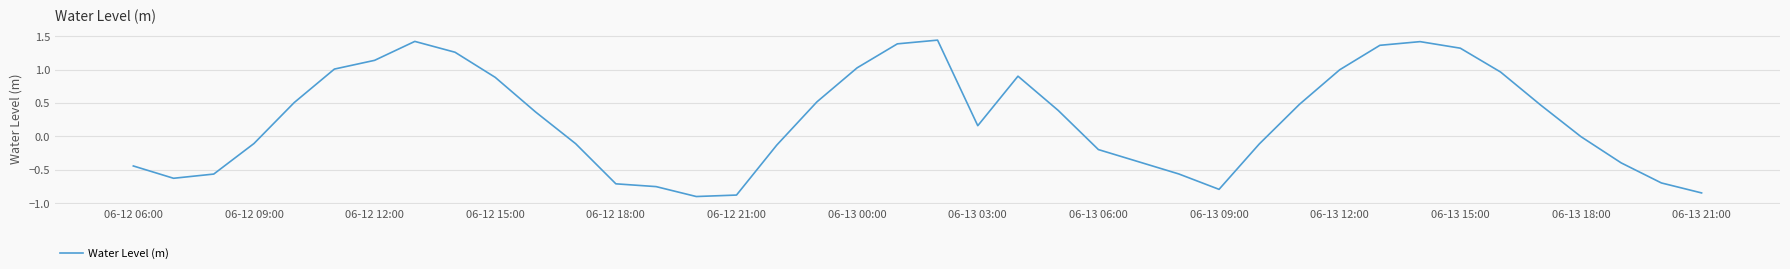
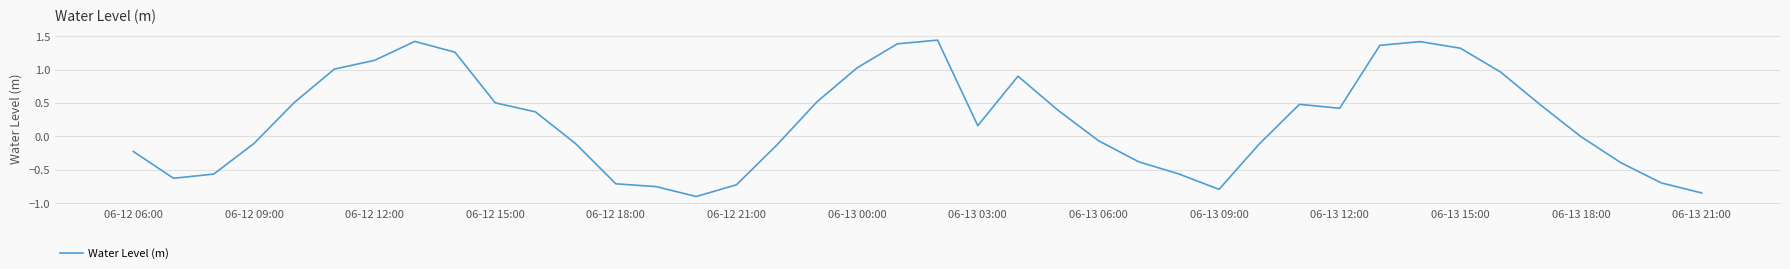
06-12 06:00: -0.4 -> -0.2
06-12 15:00: 0.9 -> 0.5
06-12 21:00: -0.9 -> -0.7
06-13 06:00: -0.2 -> -0.1
06-13 12:00: 1.0 -> 0.4
